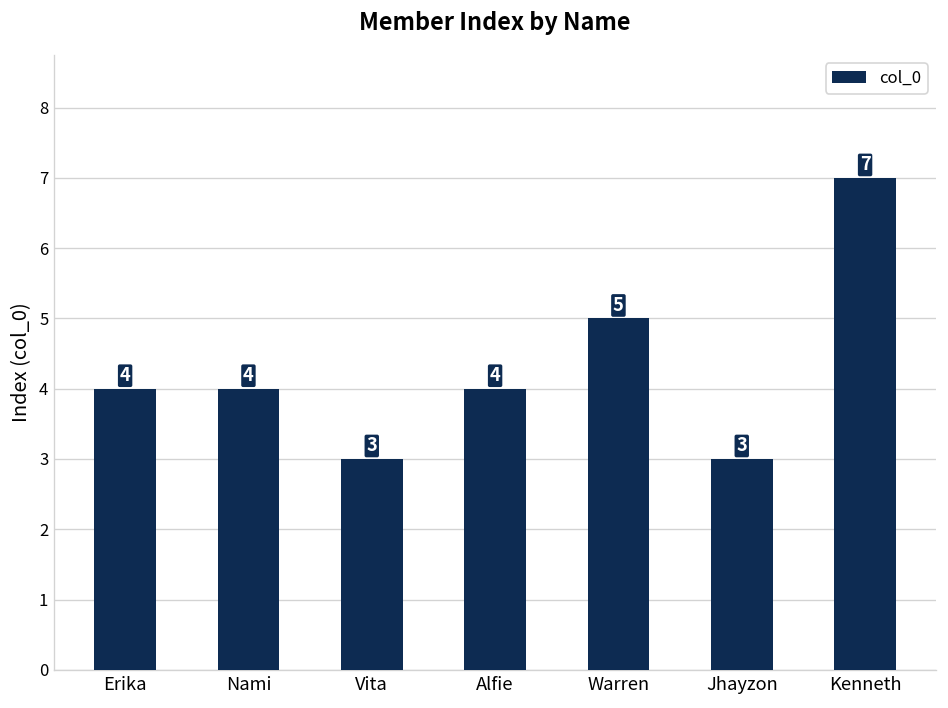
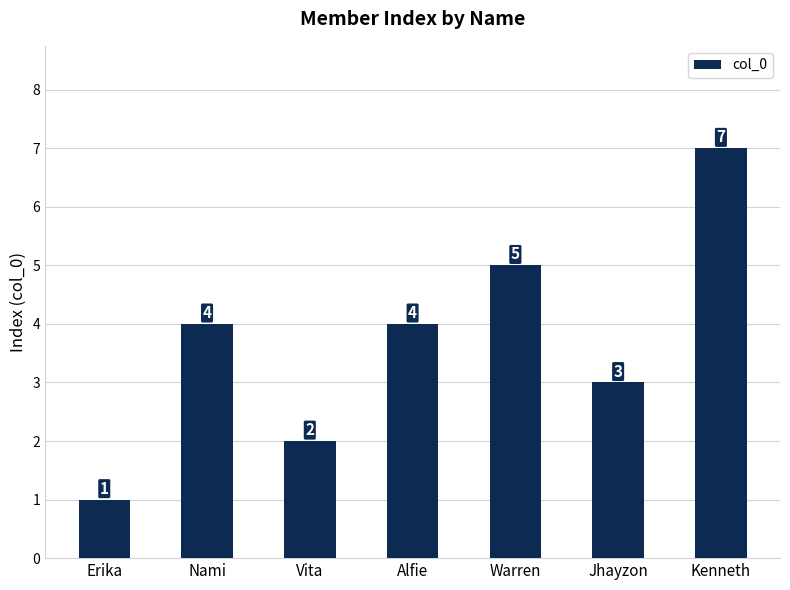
Erika: 4 -> 1
Vita: 3 -> 2
